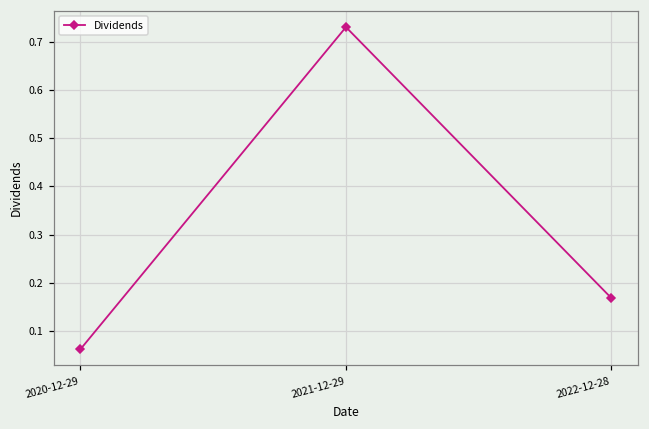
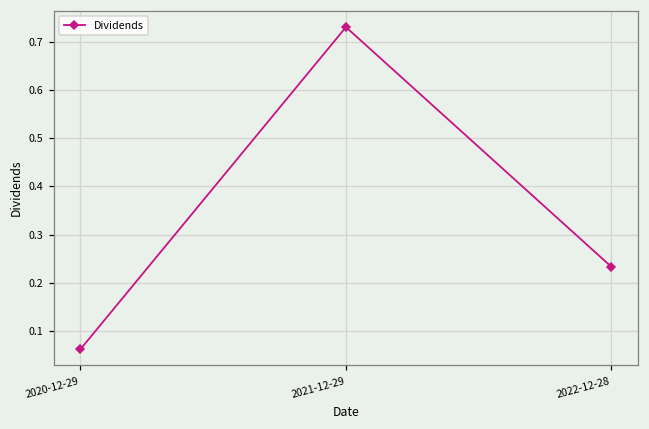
2022-12-28: 0.17 -> 0.23
